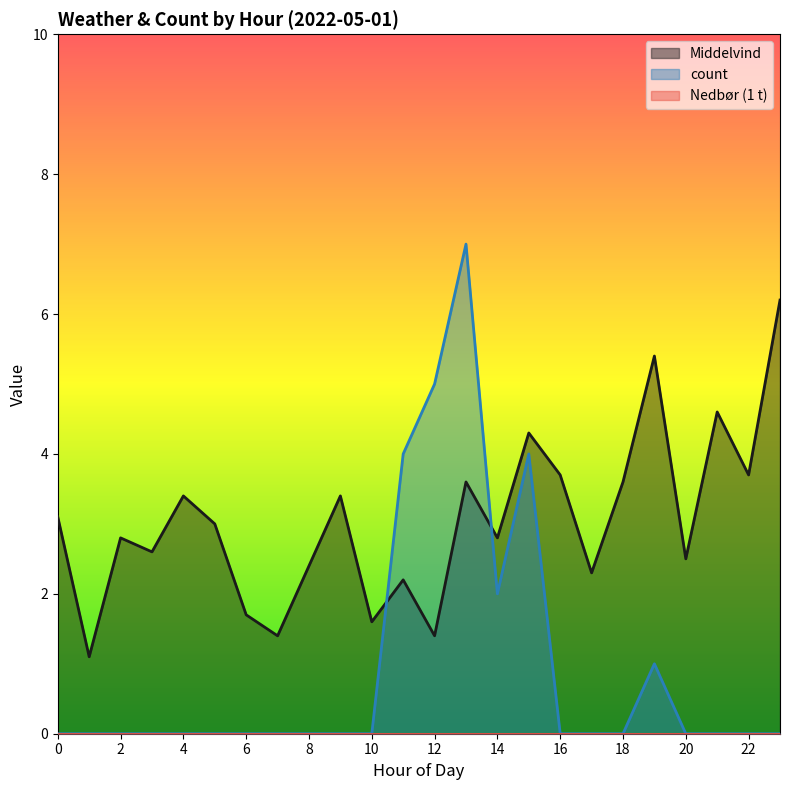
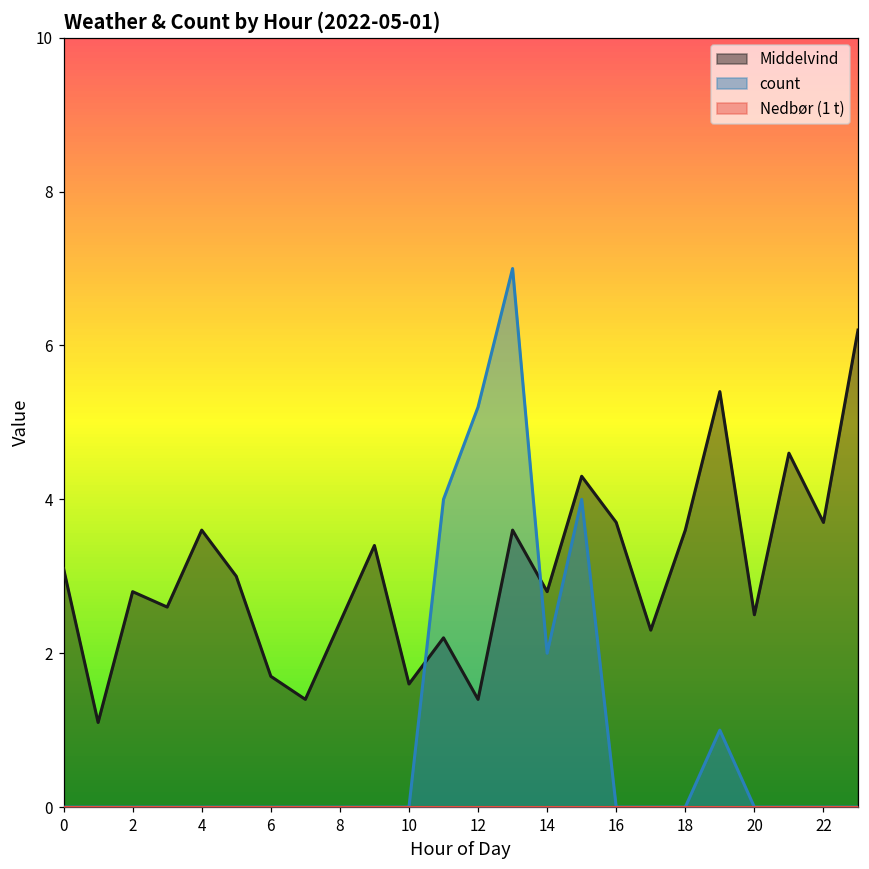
Middelvind, 4: 3.4 -> 3.6
count, 12: 5.0 -> 5.2
